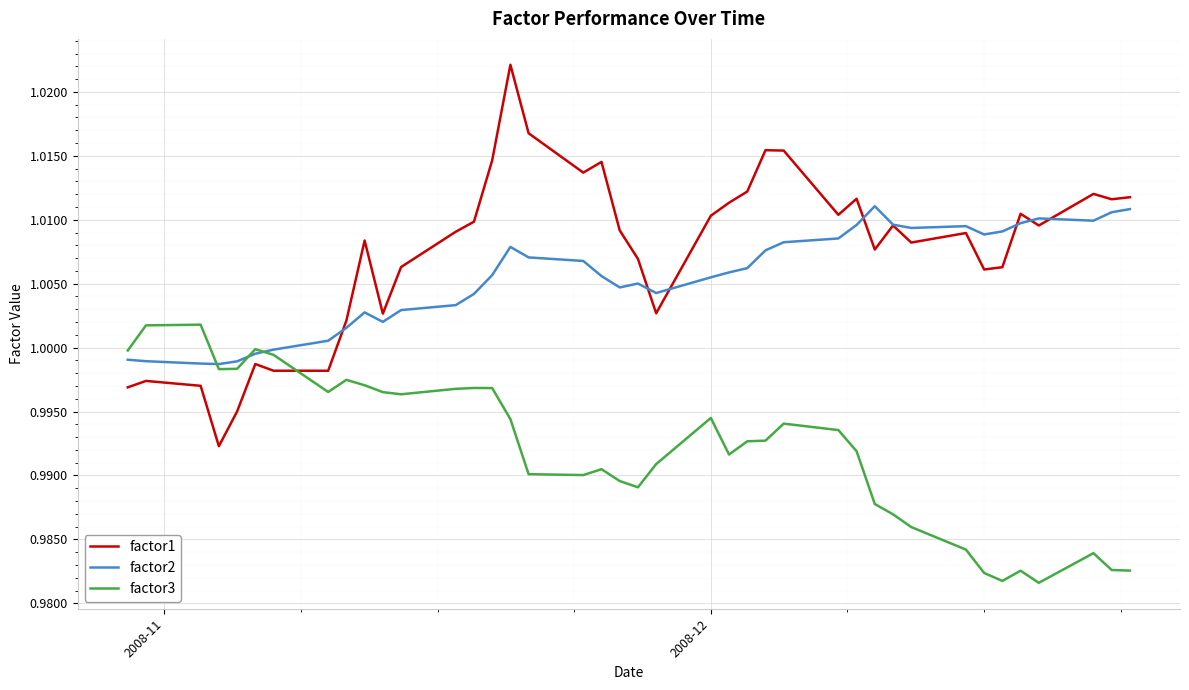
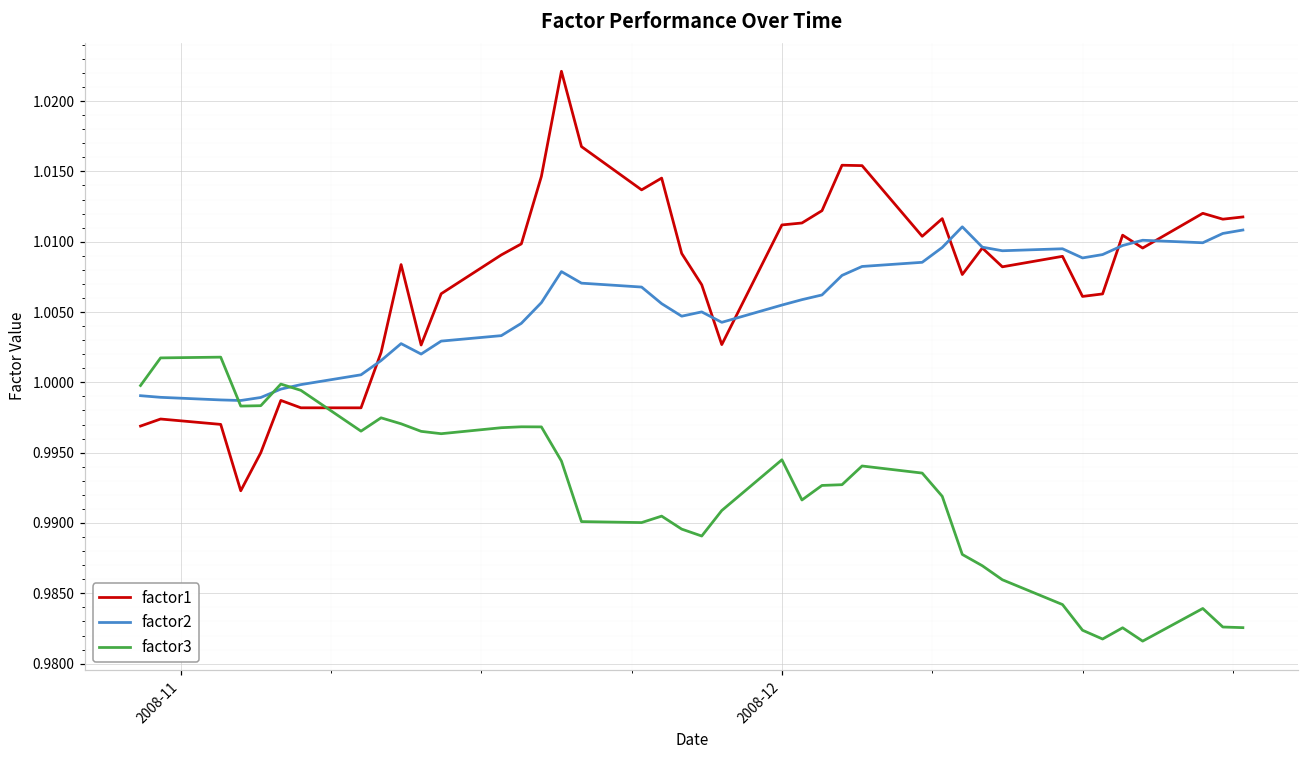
factor1, 2008-12: 1.0103 -> 1.0112
